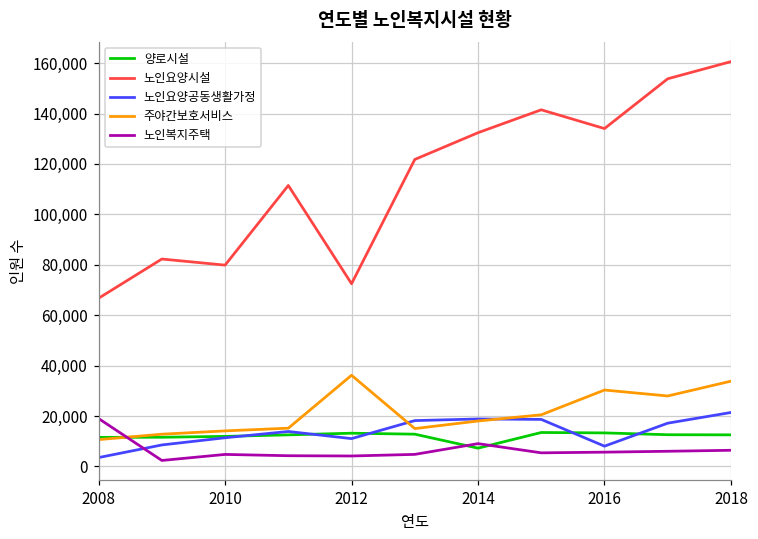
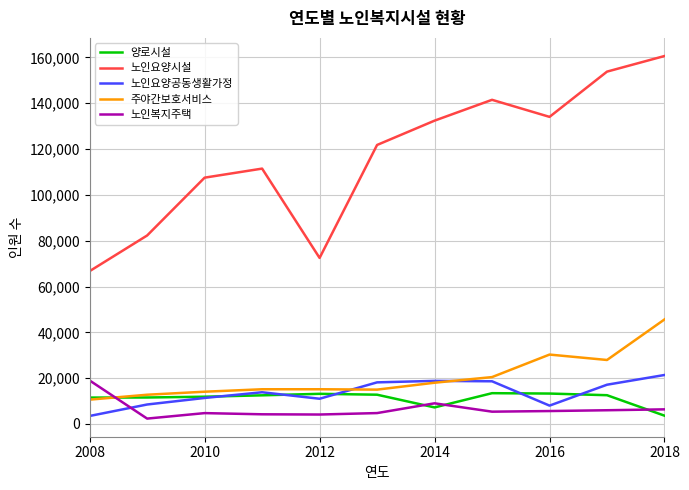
노인요양시설, 2010: 80,000 -> 108,000
주야간보호서비스, 2012: 36,000 -> 15,000
양로시설, 2018: 13,000 -> 4,000
주야간보호서비스, 2018: 34,000 -> 46,000
